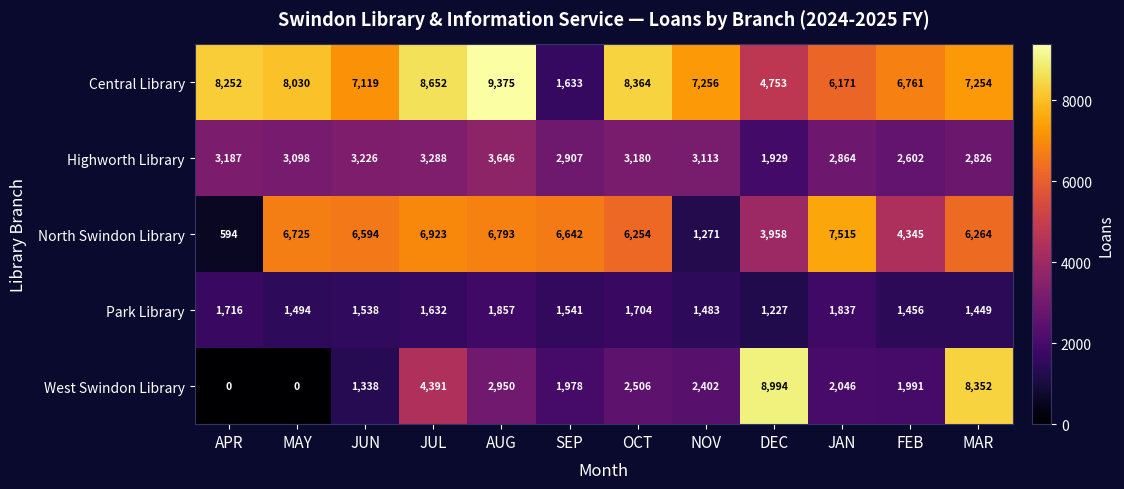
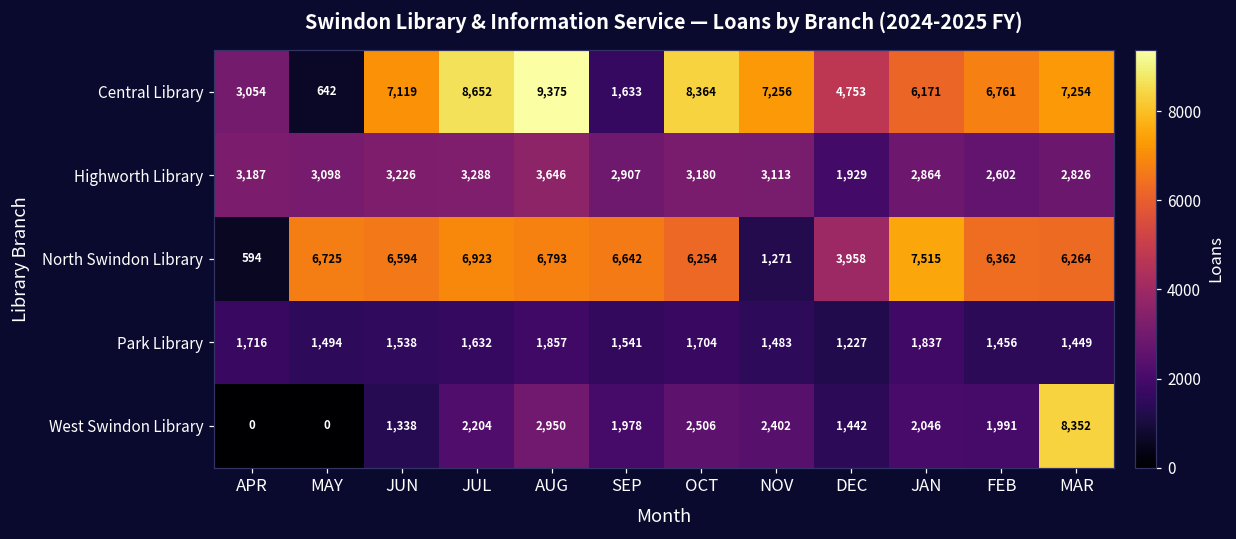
Central Library, APR: 8,252 -> 3,054
Central Library, MAY: 8,030 -> 642
North Swindon Library, FEB: 4,345 -> 6,362
West Swindon Library, JUL: 4,391 -> 2,204
West Swindon Library, DEC: 8,994 -> 1,442
